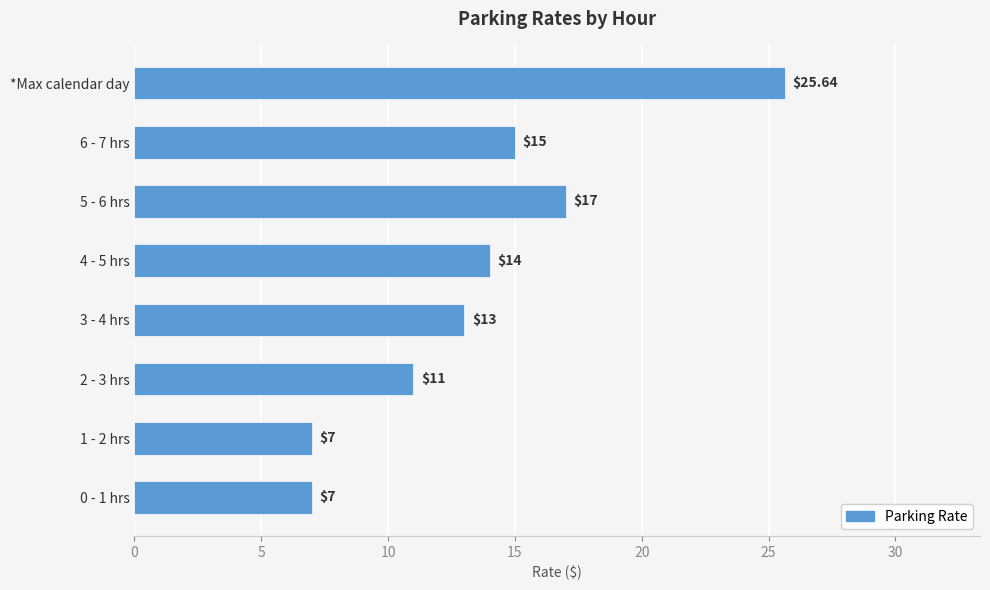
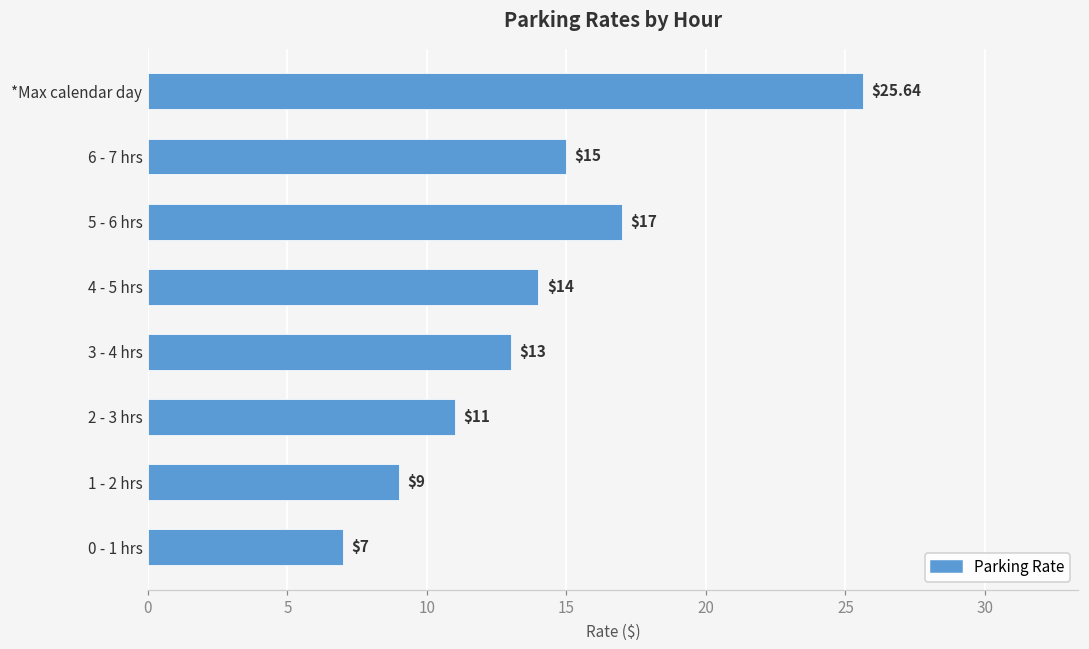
1 - 2 hrs: $7 -> $9
